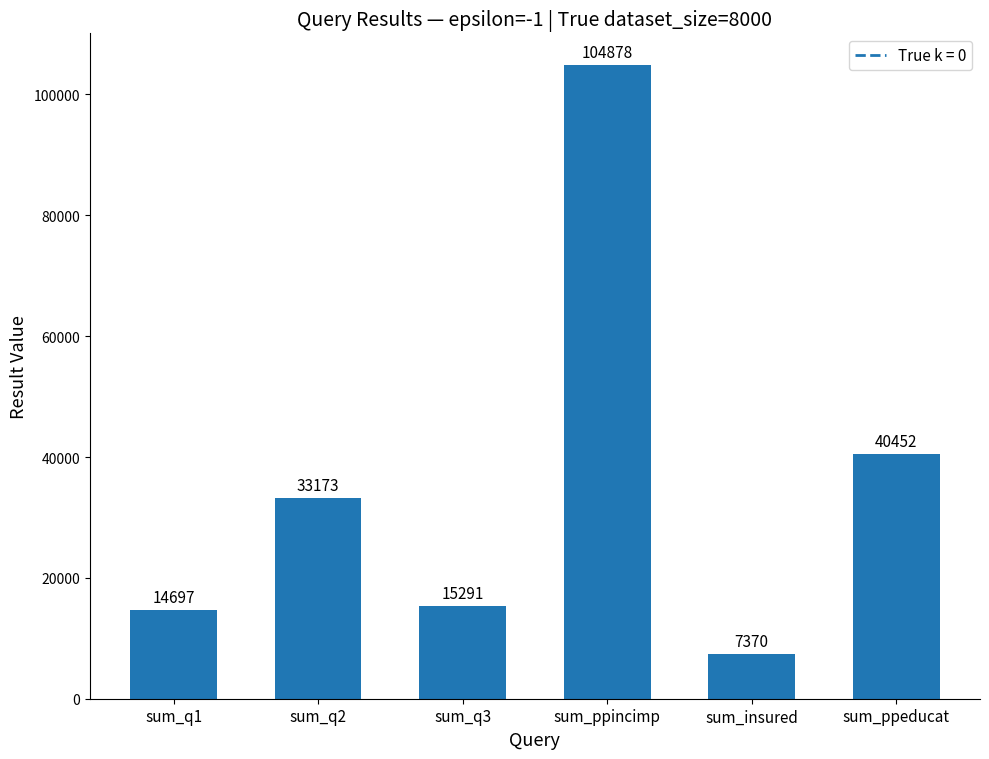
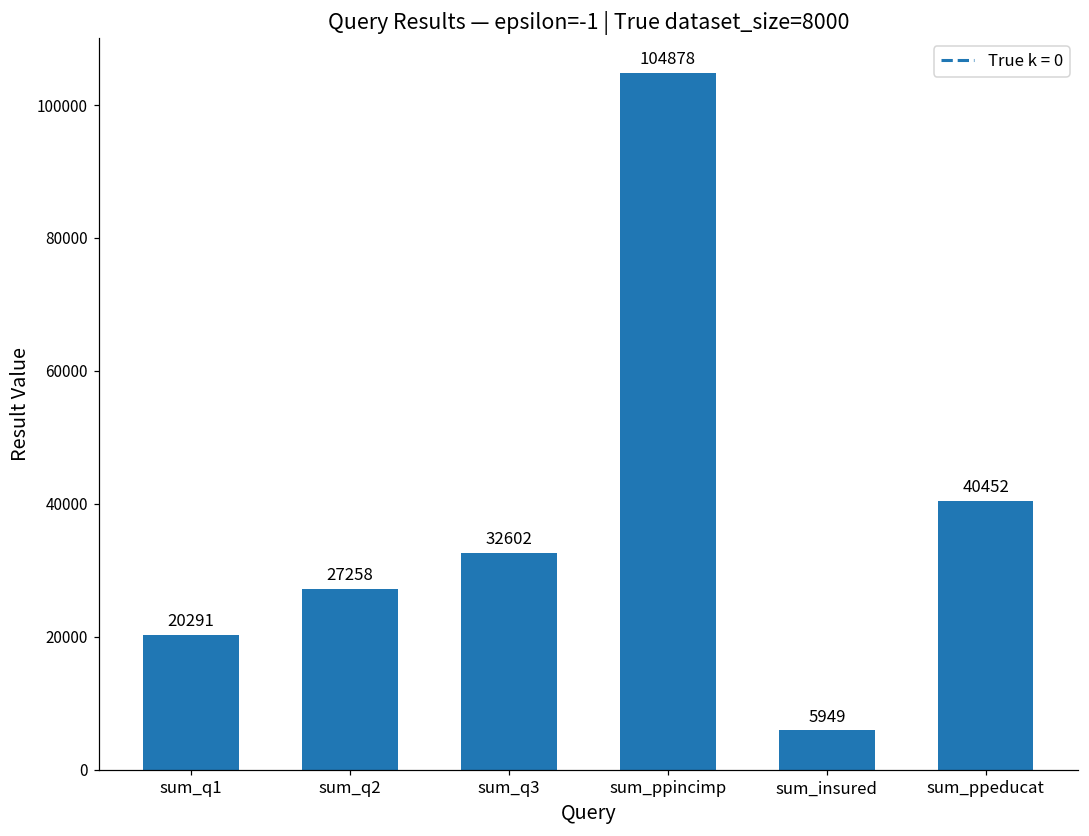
sum_q1: 14697 -> 20291
sum_q2: 33173 -> 27258
sum_q3: 15291 -> 32602
sum_insured: 7370 -> 5949
